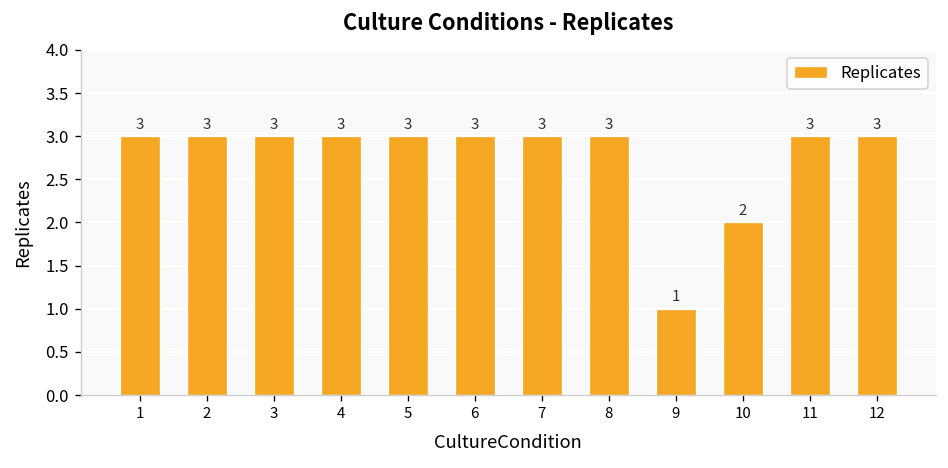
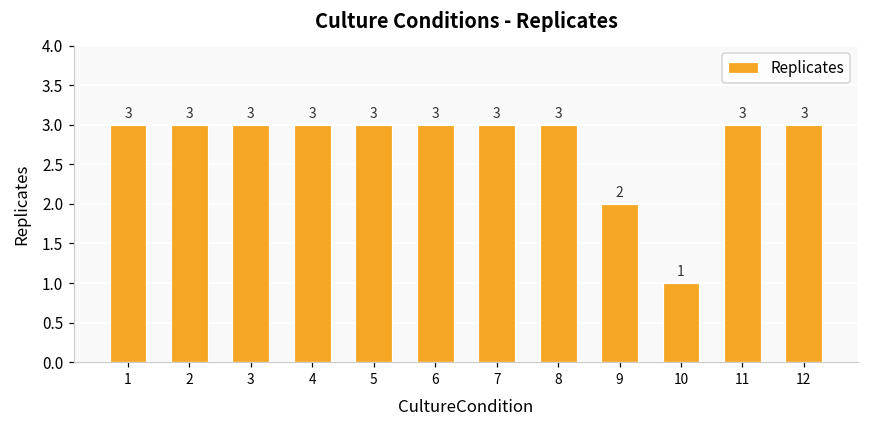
9: 1 -> 2
10: 2 -> 1
